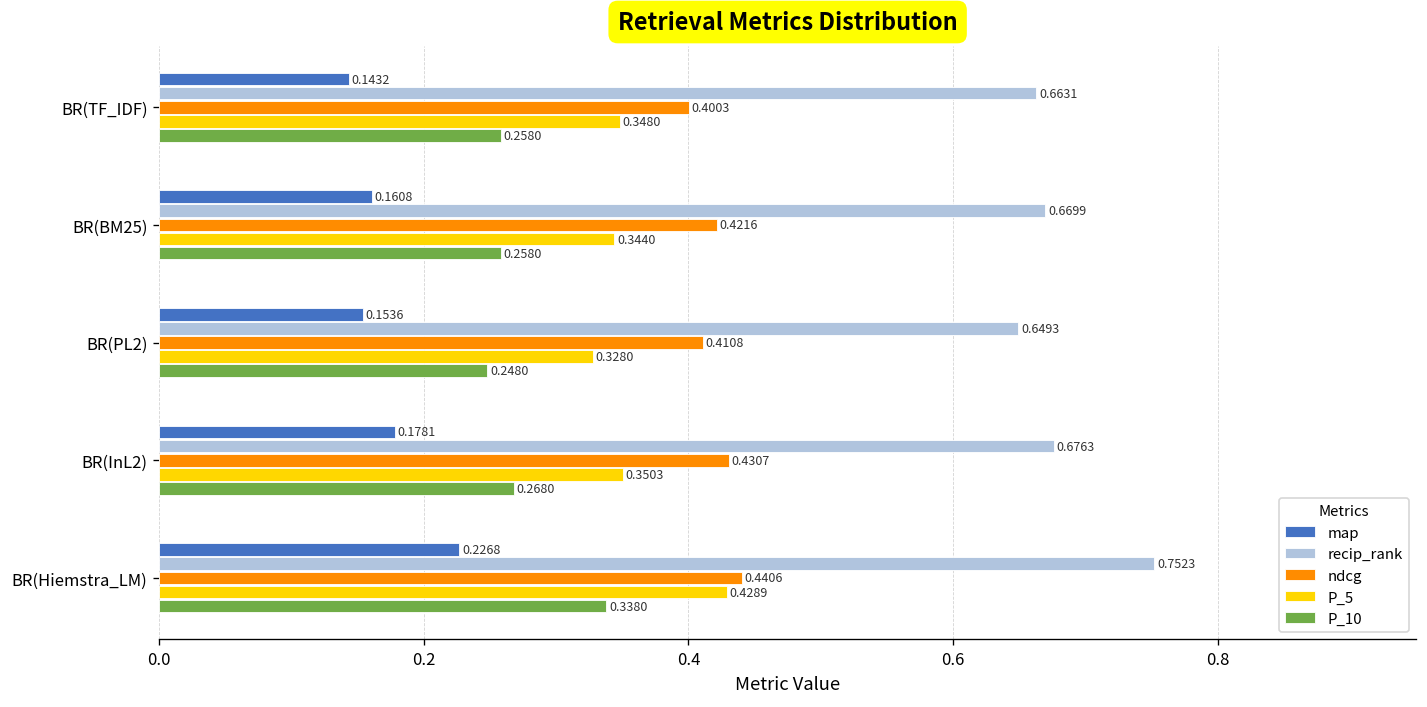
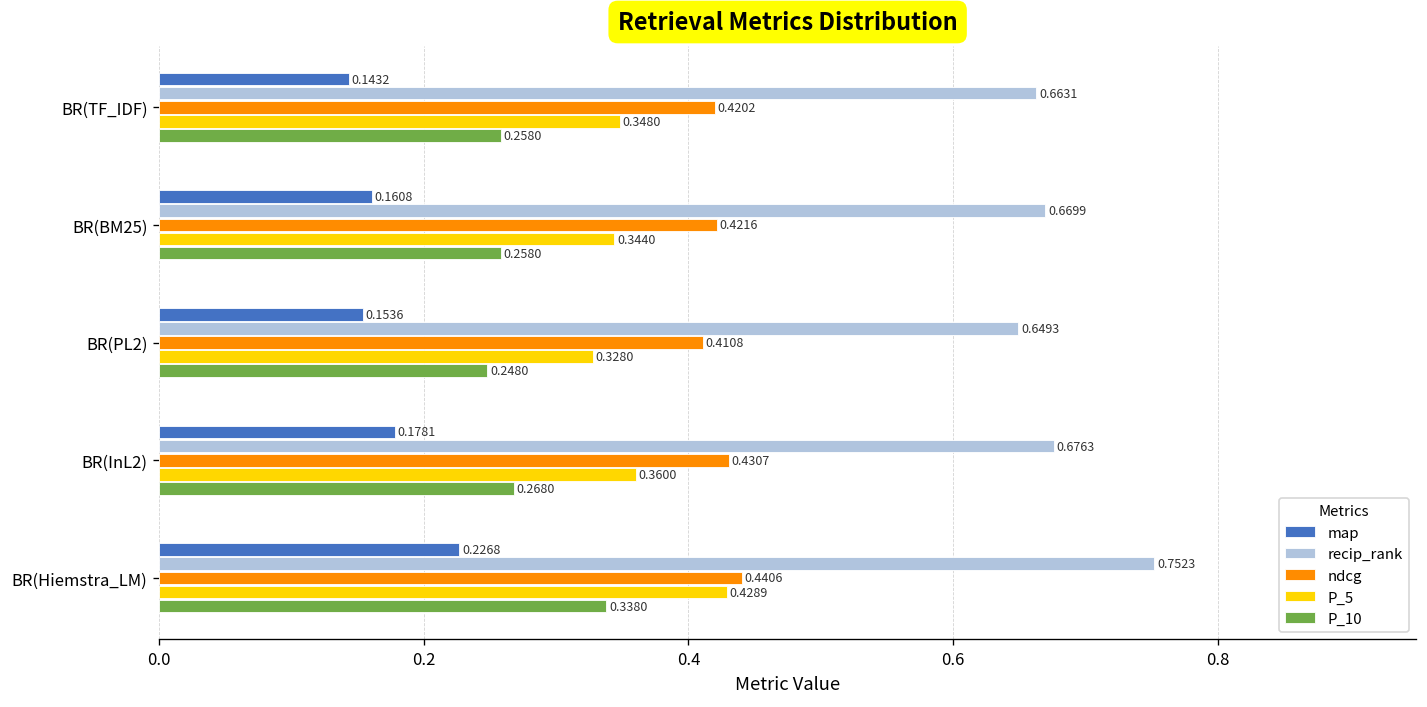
ndcg, BR(TF_IDF): 0.4003 -> 0.4202
P_5, BR(InL2): 0.3503 -> 0.3600
